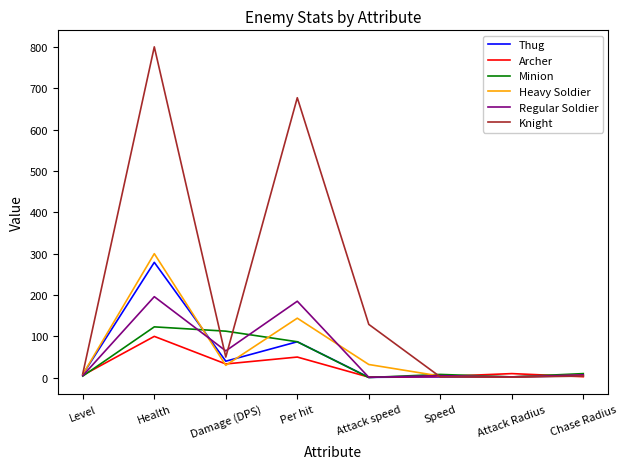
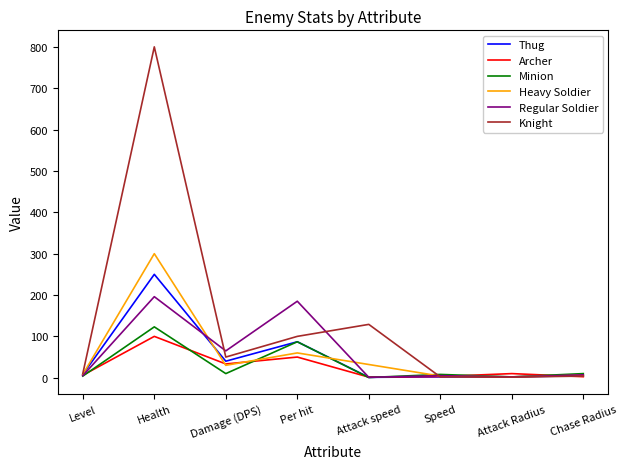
Thug, Health: 280 -> 250
Minion, Damage (DPS): 110 -> 10
Heavy Soldier, Per hit: 140 -> 60
Knight, Per hit: 680 -> 100
